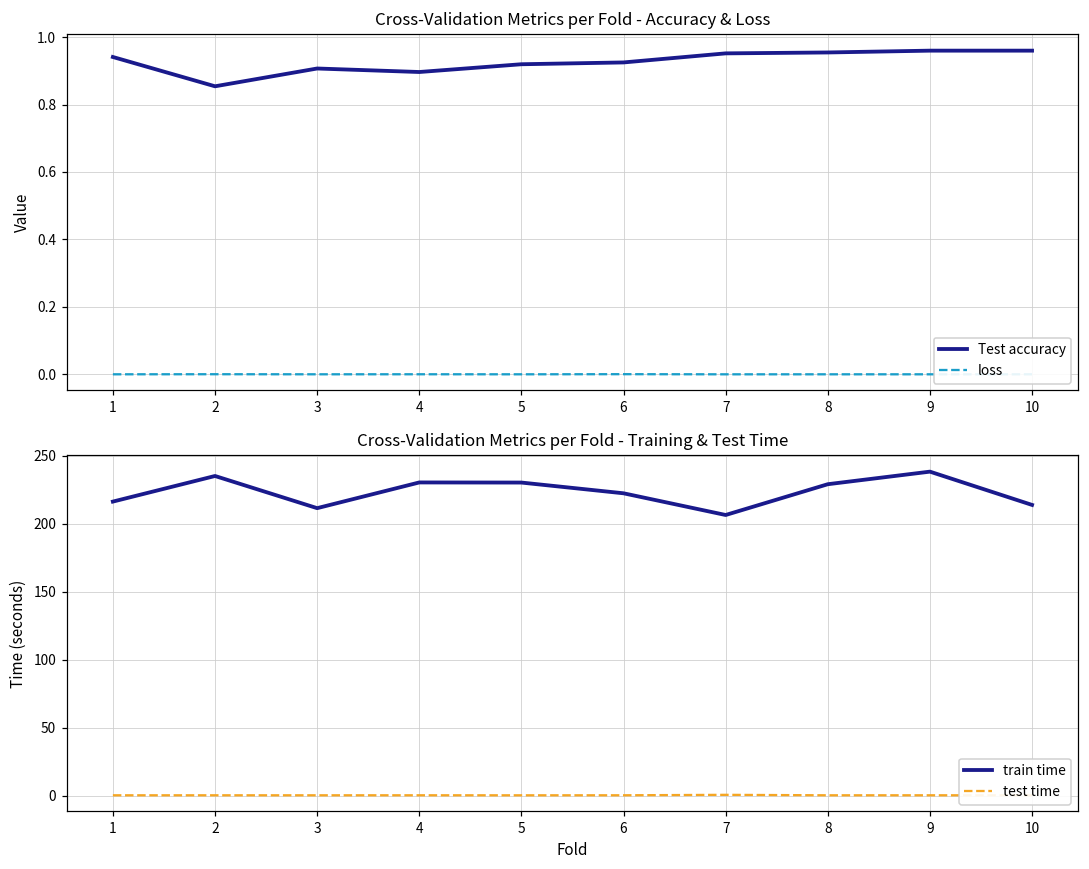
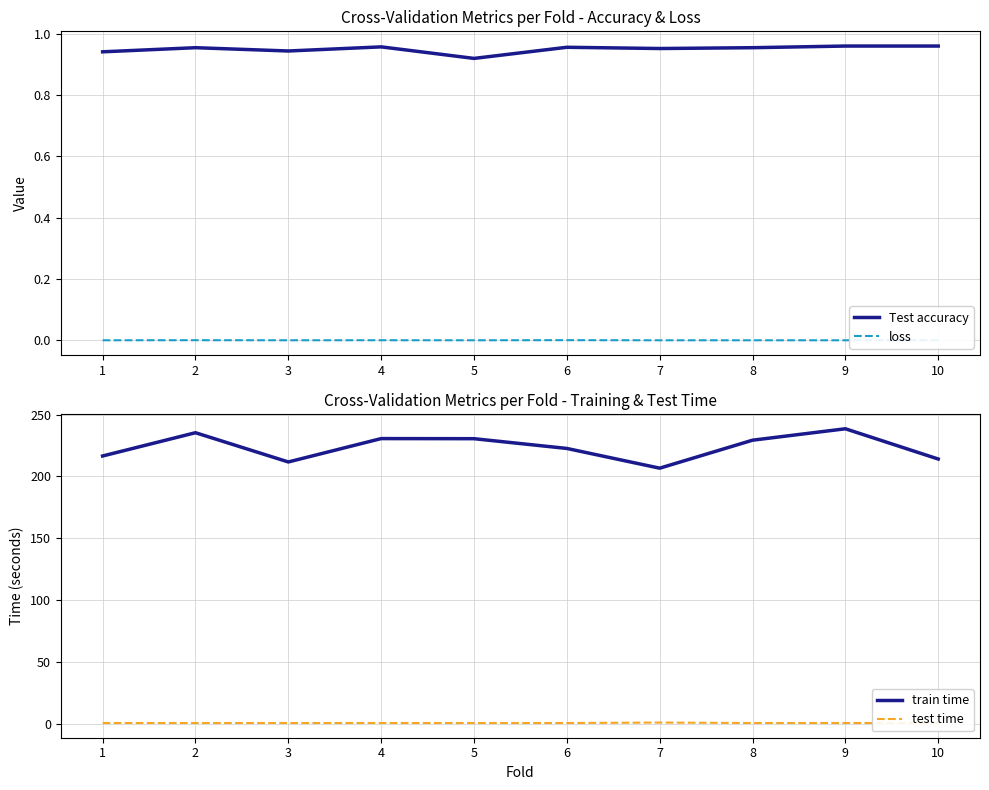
Cross-Validation Metrics per Fold - Accuracy & Loss, Test accuracy, 2: 0.85 -> 0.95
Cross-Validation Metrics per Fold - Accuracy & Loss, Test accuracy, 3: 0.91 -> 0.94
Cross-Validation Metrics per Fold - Accuracy & Loss, Test accuracy, 4: 0.90 -> 0.96
Cross-Validation Metrics per Fold - Accuracy & Loss, Test accuracy, 6: 0.92 -> 0.96
